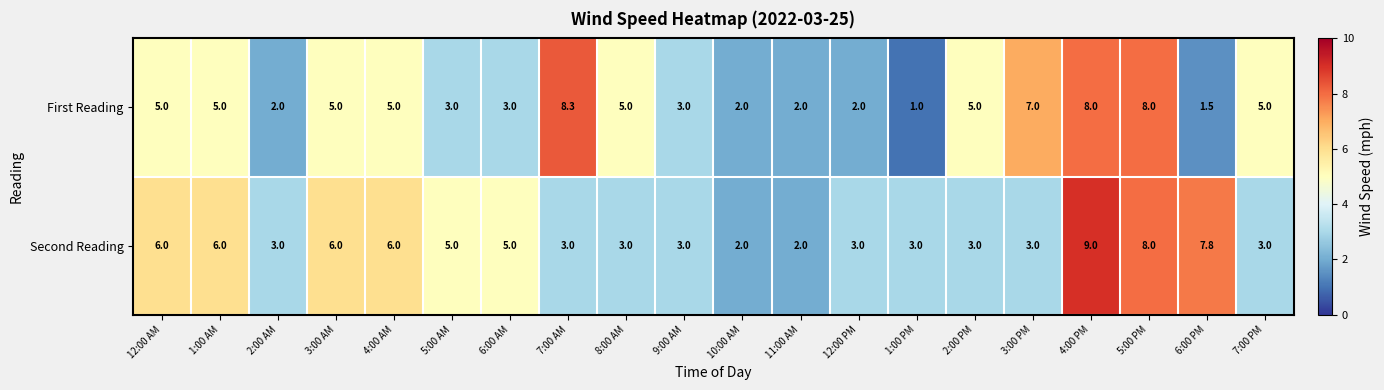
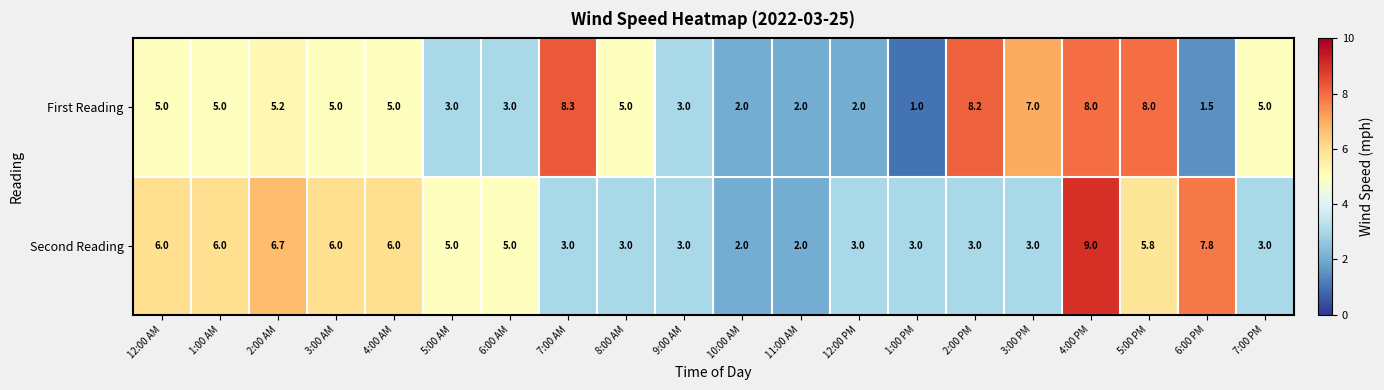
First Reading, 2:00 AM: 2.0 -> 5.2
First Reading, 2:00 PM: 5.0 -> 8.2
Second Reading, 2:00 AM: 3.0 -> 6.7
Second Reading, 5:00 PM: 8.0 -> 5.8
